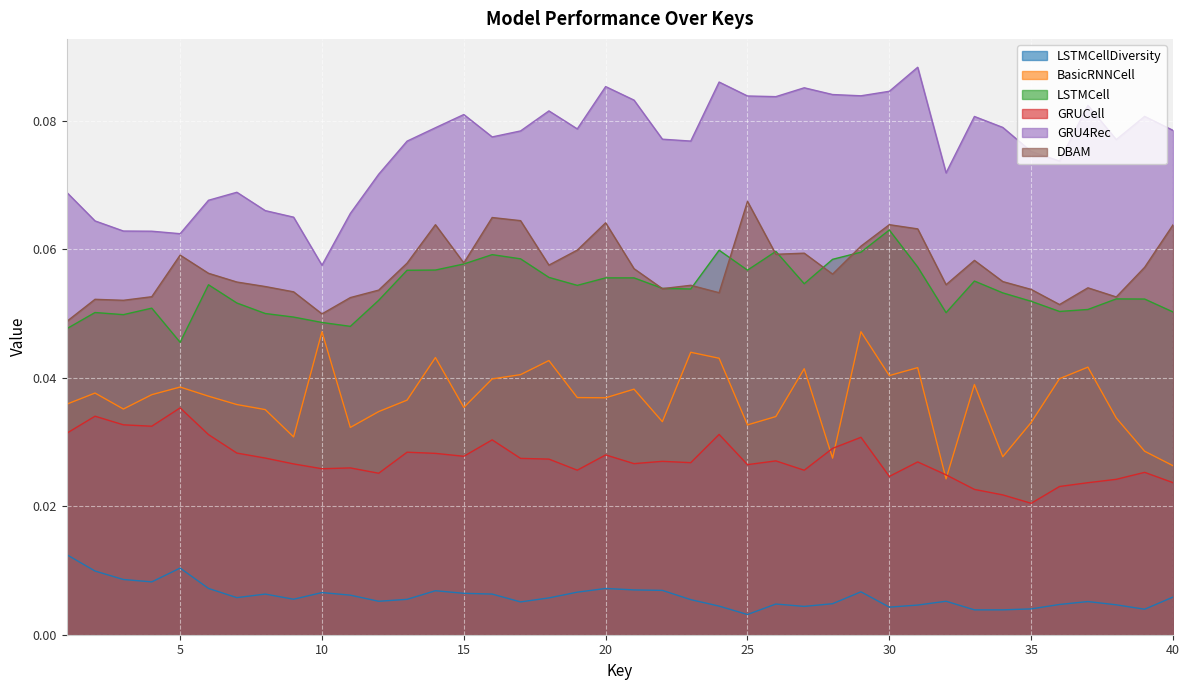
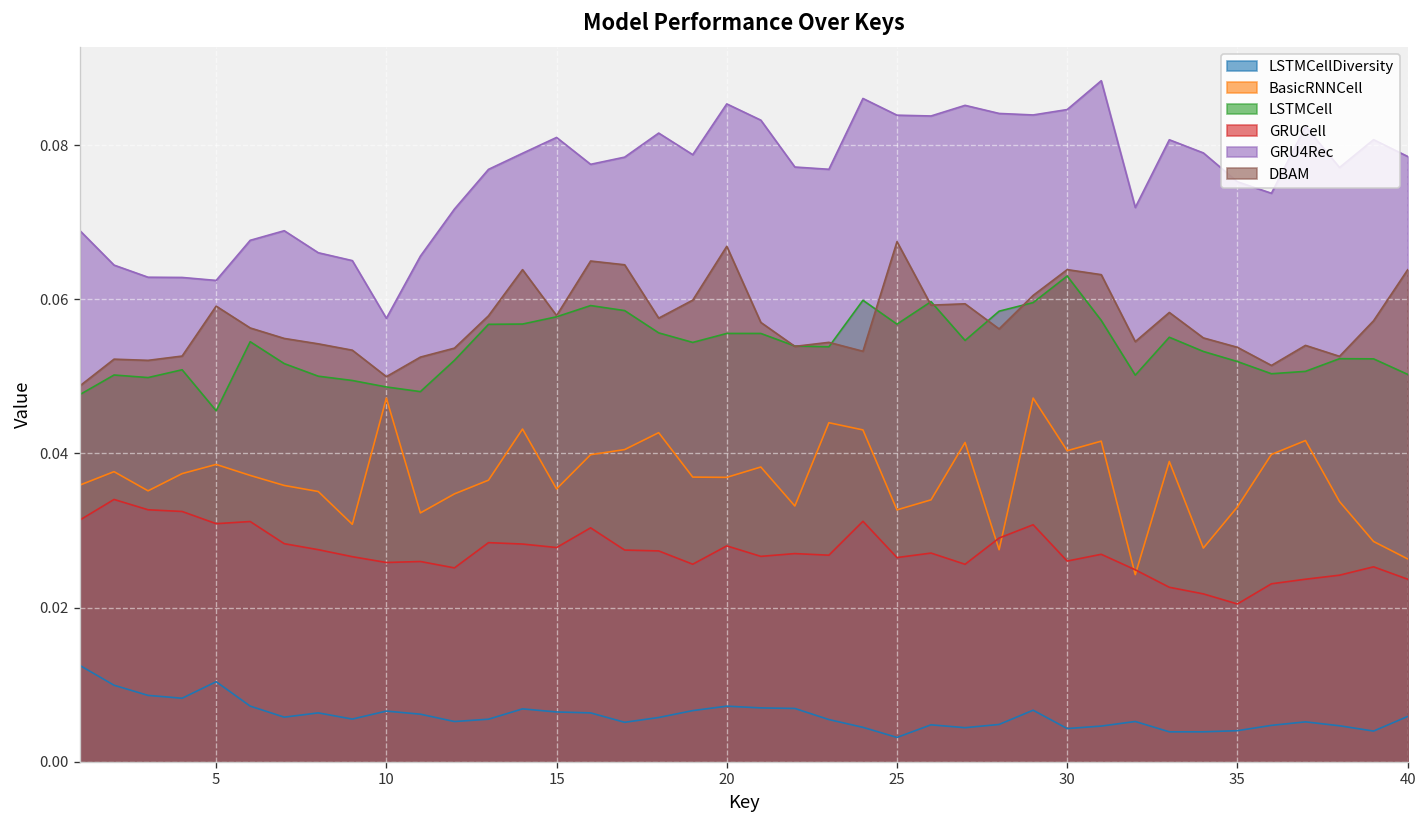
GRUCell, 5: 0.035 -> 0.031
DBAM, 20: 0.064 -> 0.067
GRUCell, 30: 0.025 -> 0.026
